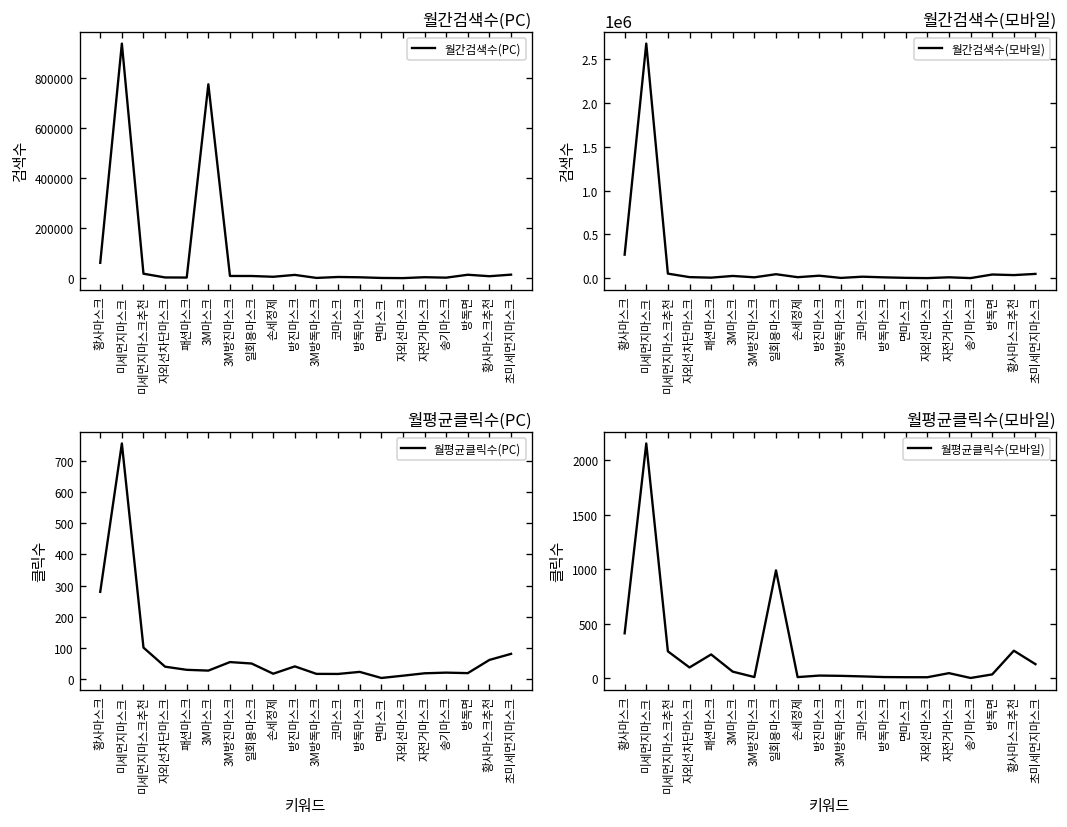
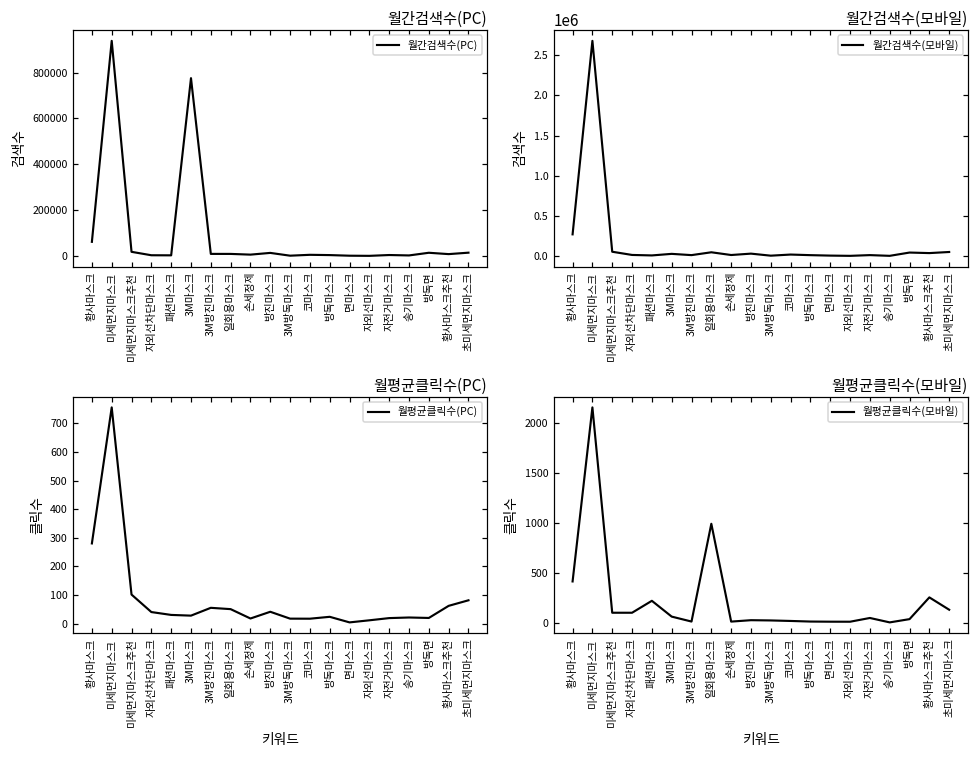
월평균클릭수(모바일), 미세먼지마스크추천: 200 -> 100
